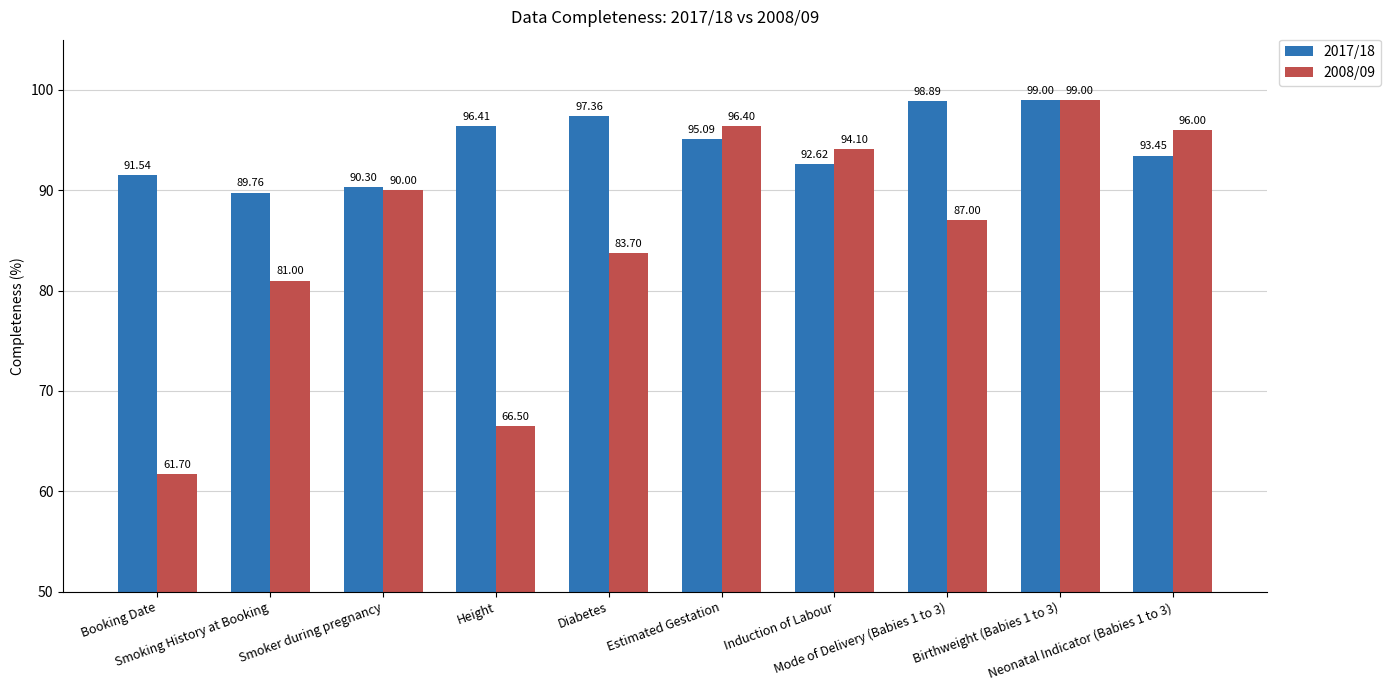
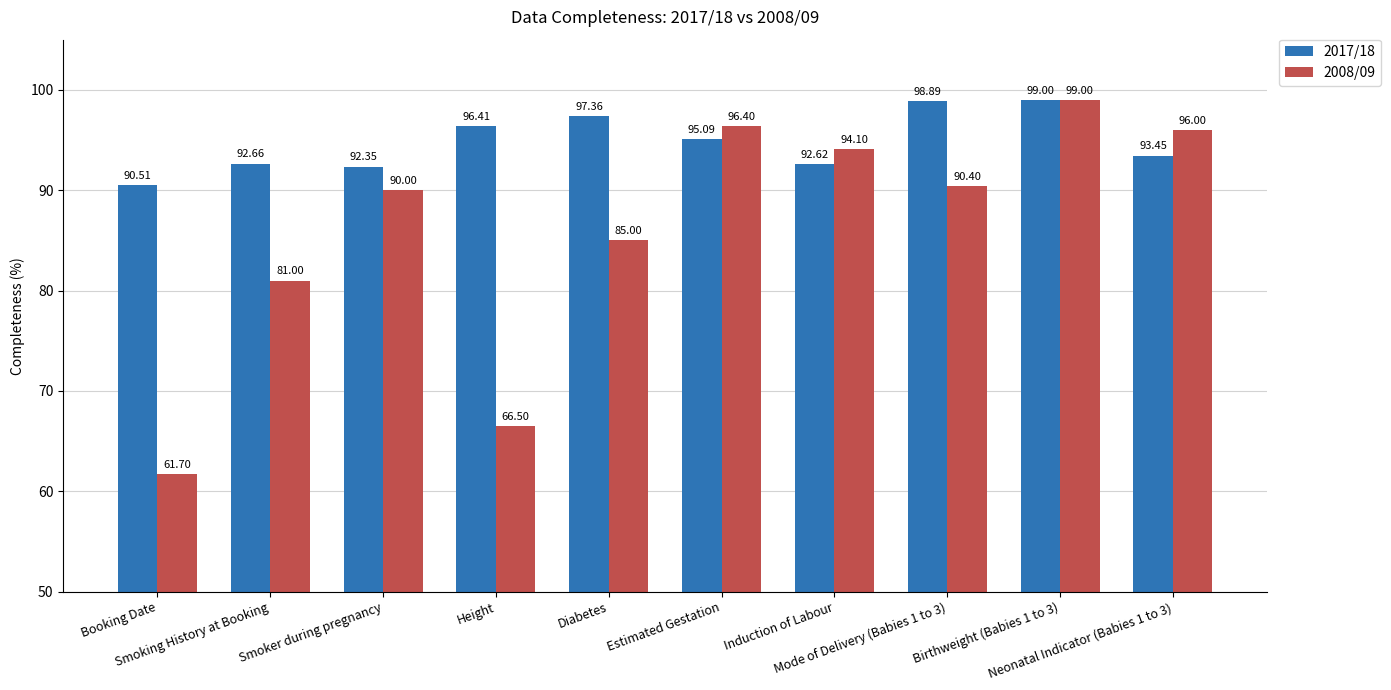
2017/18, Booking Date: 91.54 -> 90.51
2017/18, Smoking History at Booking: 89.76 -> 92.66
2017/18, Smoker during pregnancy: 90.30 -> 92.35
2008/09, Diabetes: 83.70 -> 85.00
2008/09, Mode of Delivery (Babies 1 to 3): 87.00 -> 90.40
